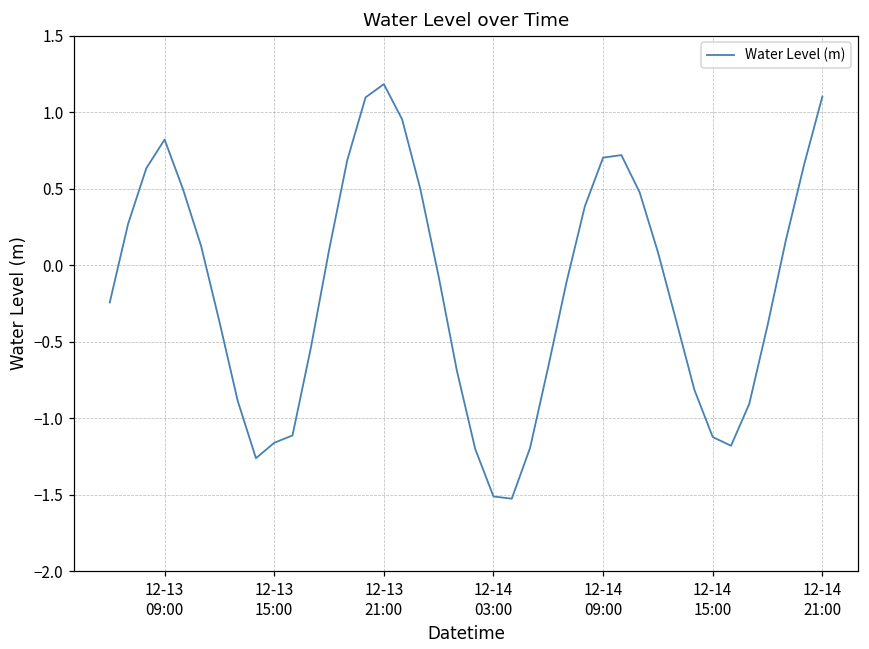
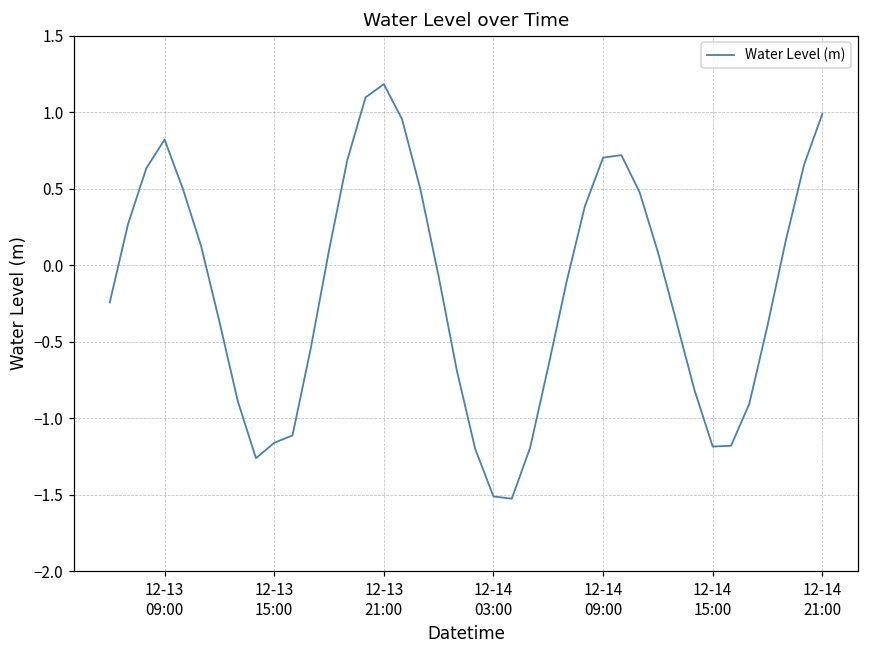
12-14 15:00: -1.12 -> -1.18
12-14 21:00: 1.10 -> 0.99
